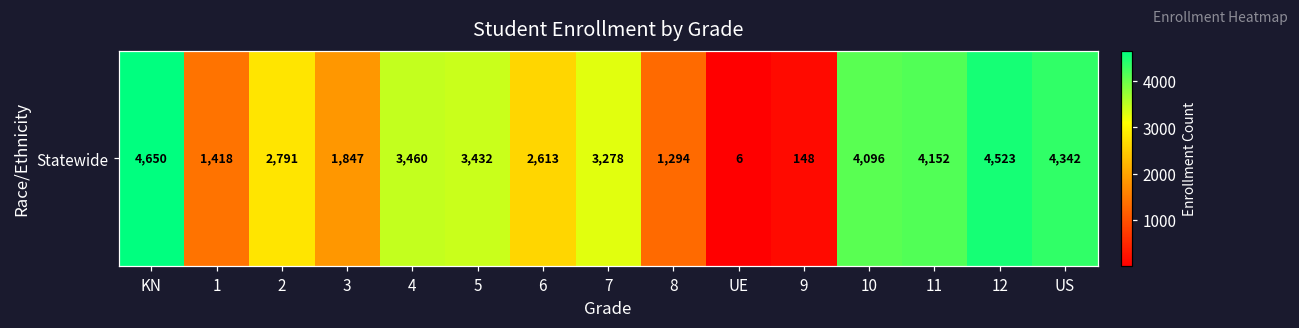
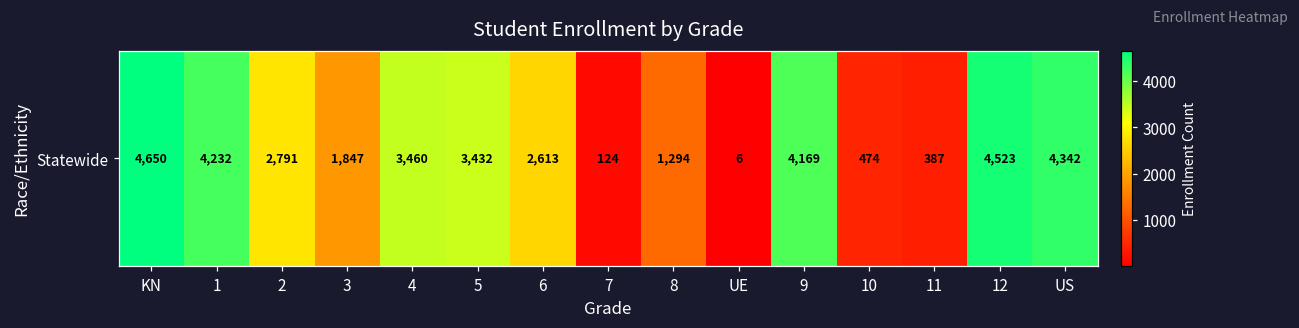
Statewide, 1: 1,418 -> 4,232
Statewide, 7: 3,278 -> 124
Statewide, 9: 148 -> 4,169
Statewide, 10: 4,096 -> 474
Statewide, 11: 4,152 -> 387
